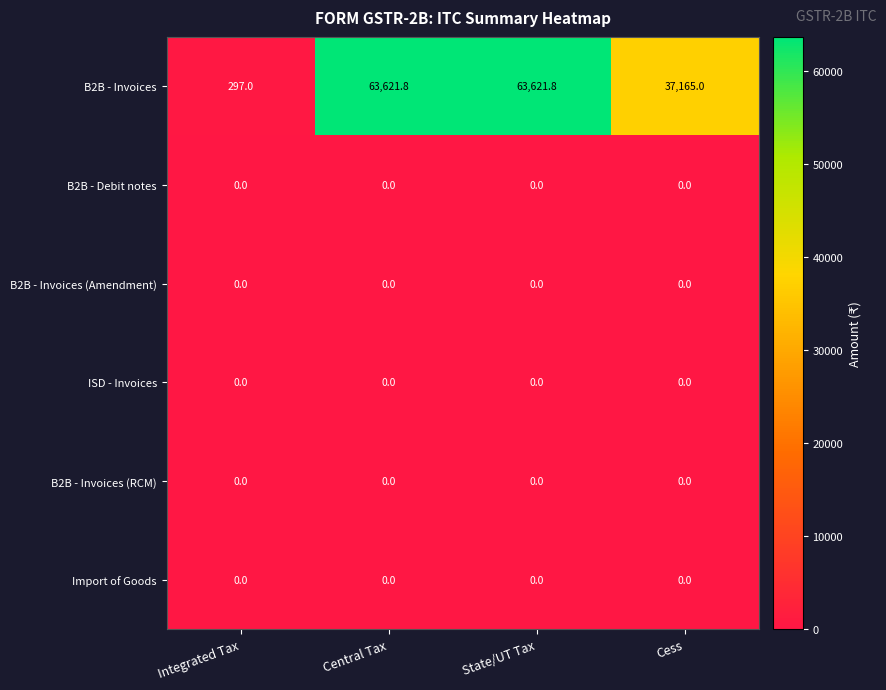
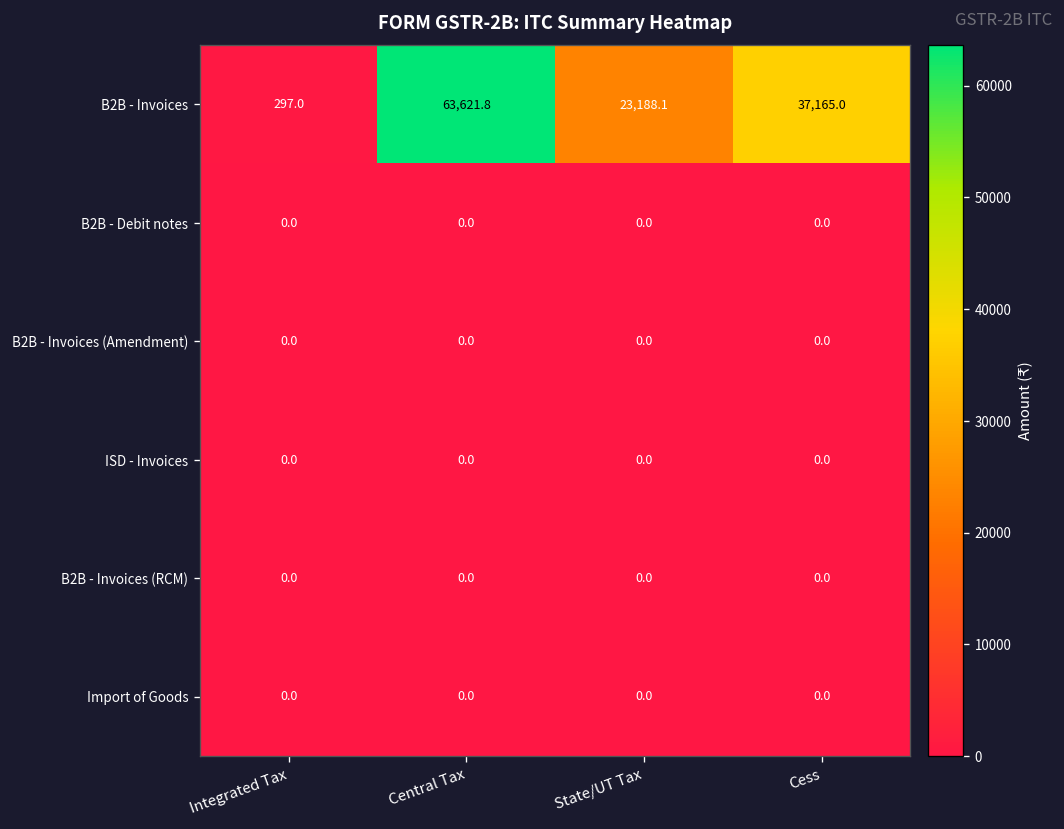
B2B - Invoices, State/UT Tax: 63,621.8 -> 23,188.1
